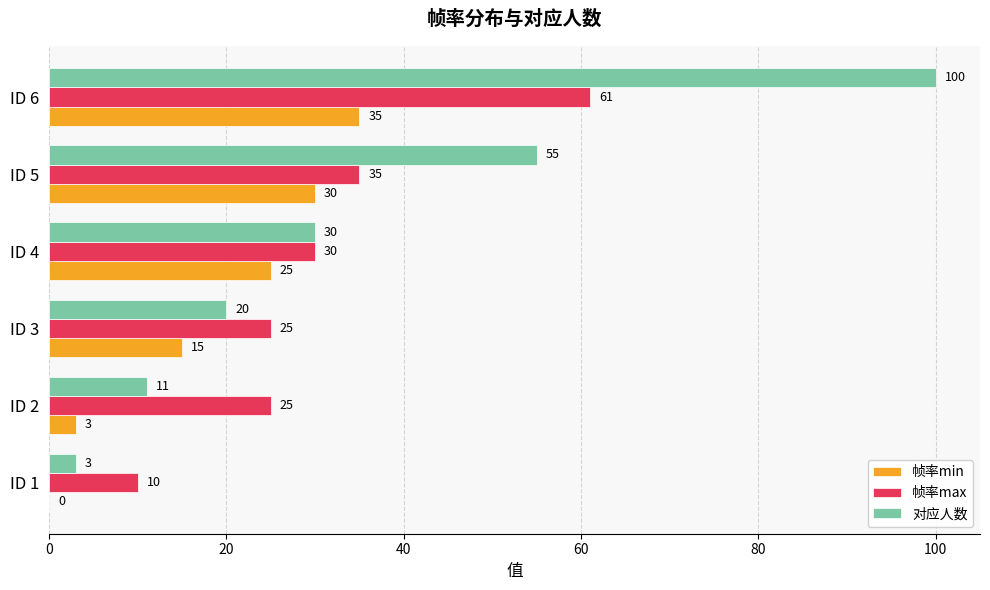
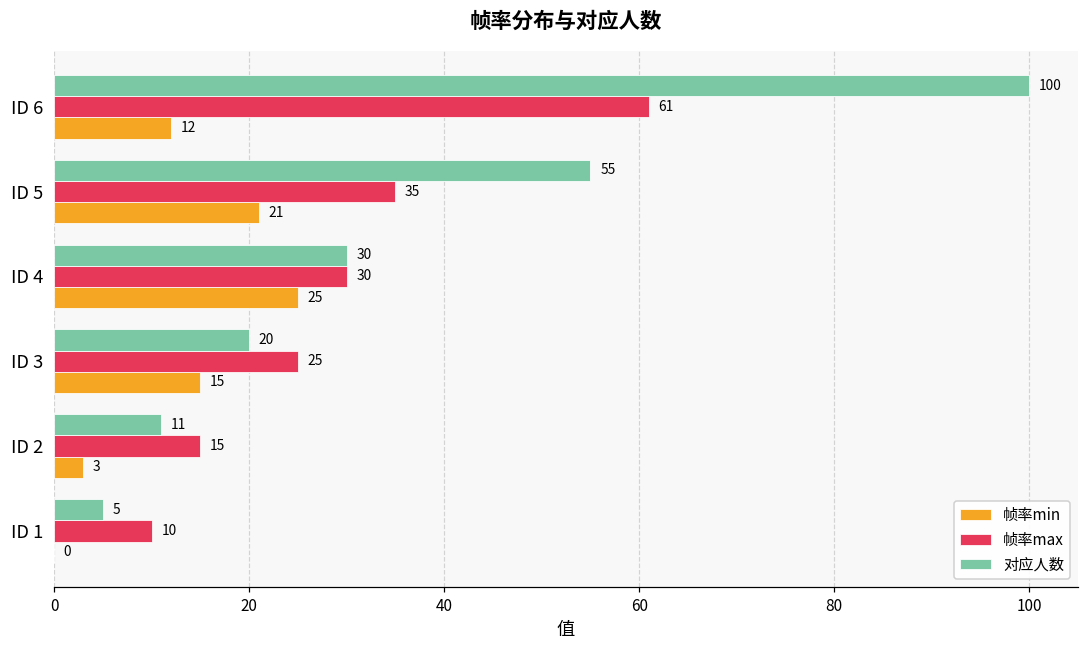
帧率min, ID 6: 35 -> 12
帧率min, ID 5: 30 -> 21
帧率max, ID 2: 25 -> 15
对应人数, ID 1: 3 -> 5
